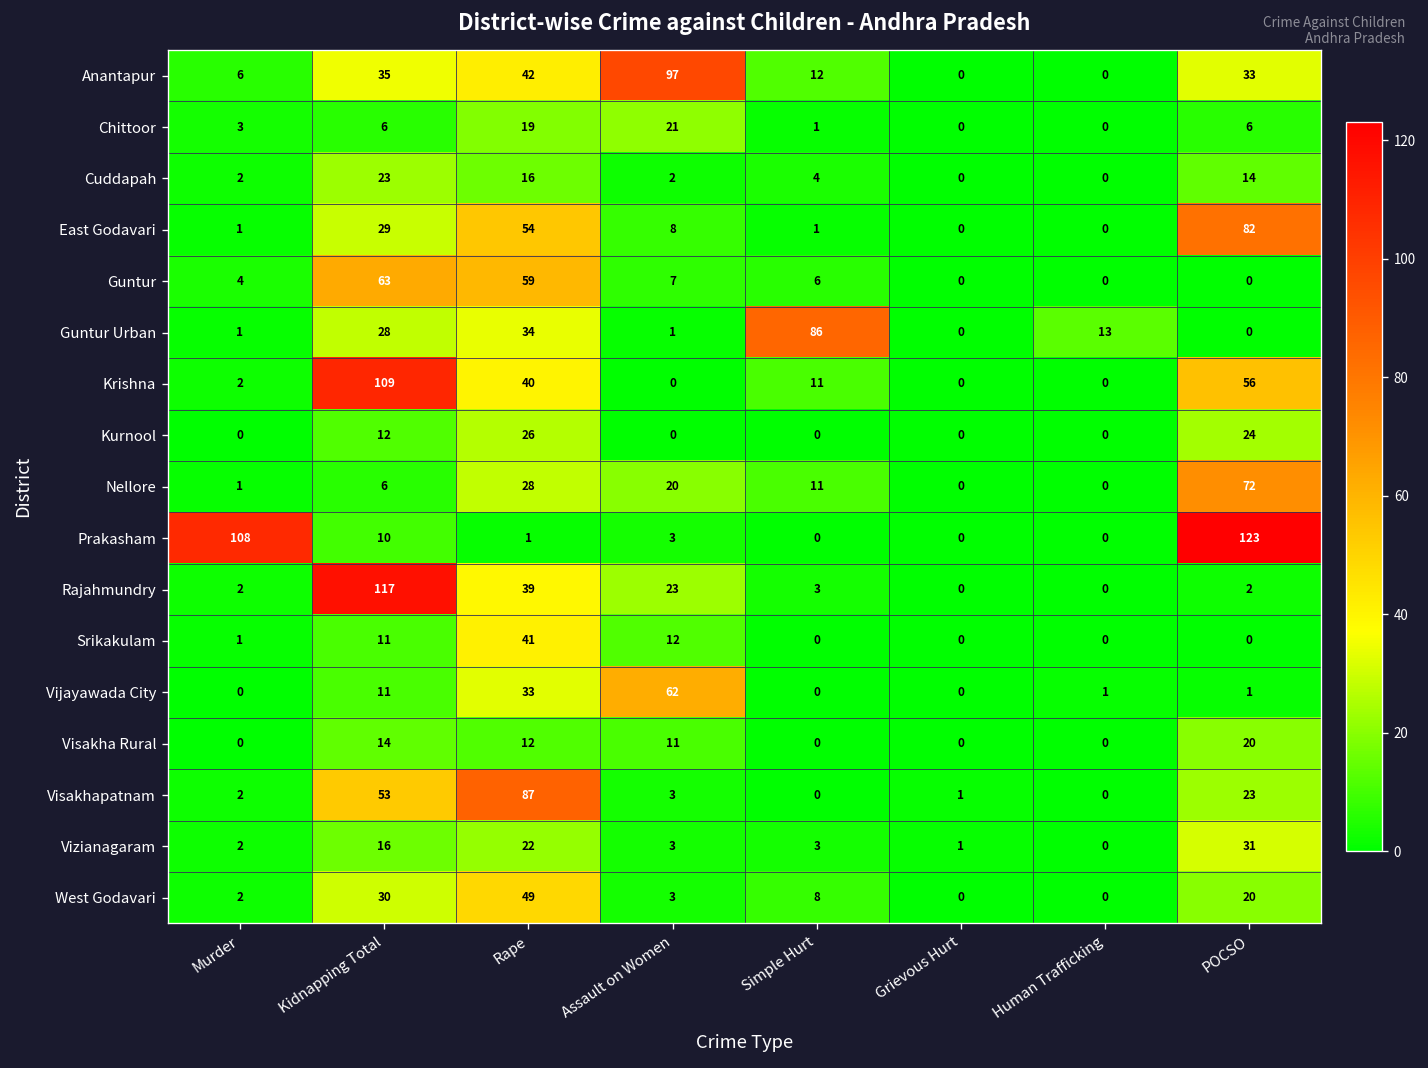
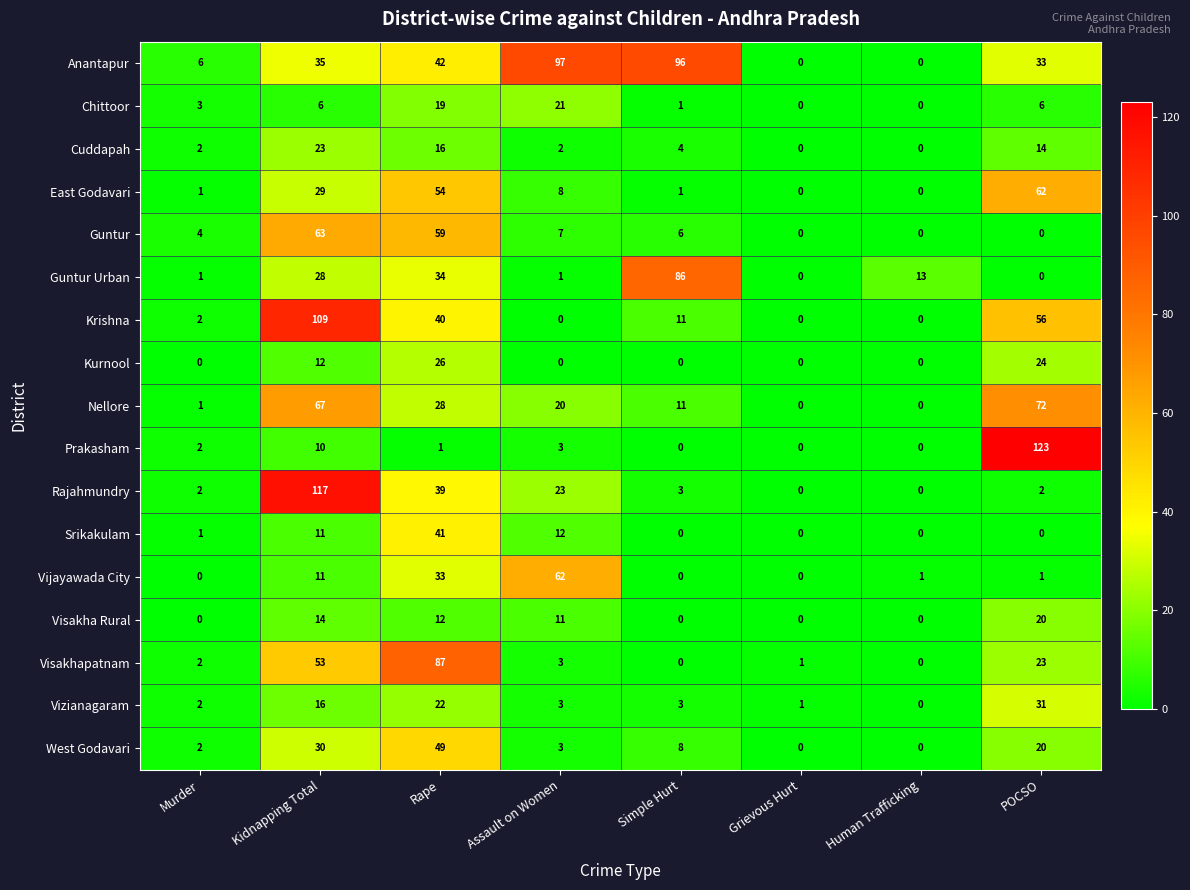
Anantapur, Simple Hurt: 12 -> 96
East Godavari, POCSO: 82 -> 62
Nellore, Kidnapping Total: 6 -> 67
Prakasham, Murder: 108 -> 2
